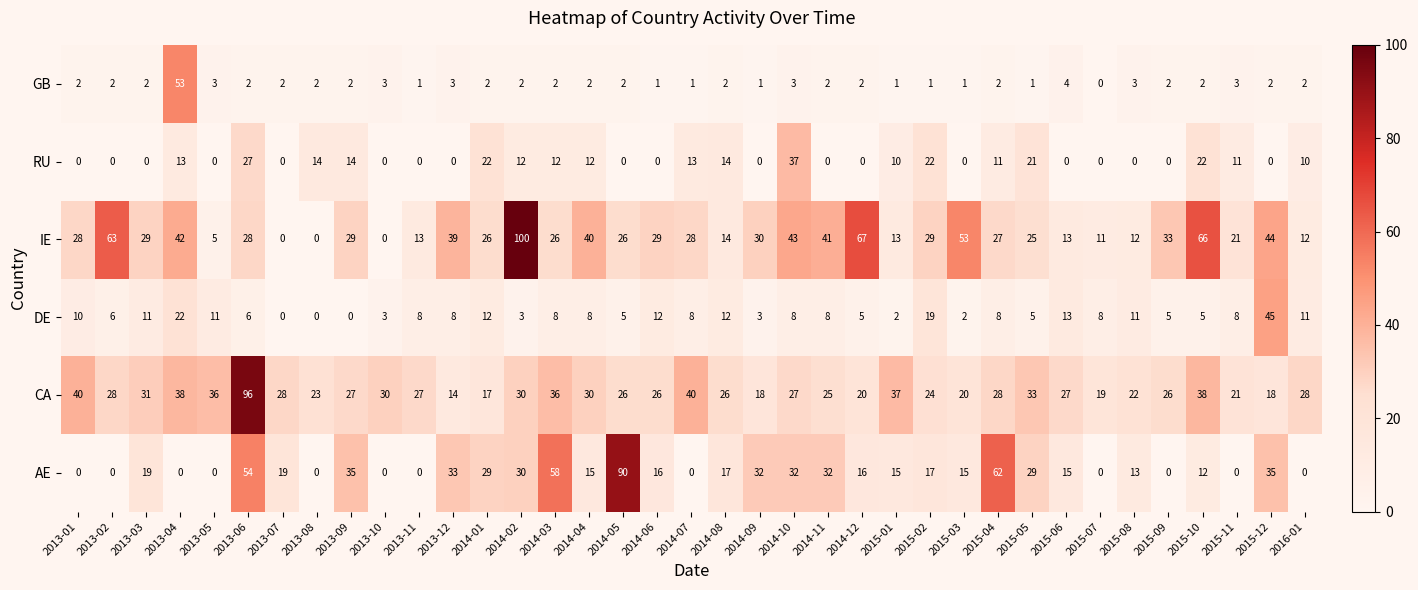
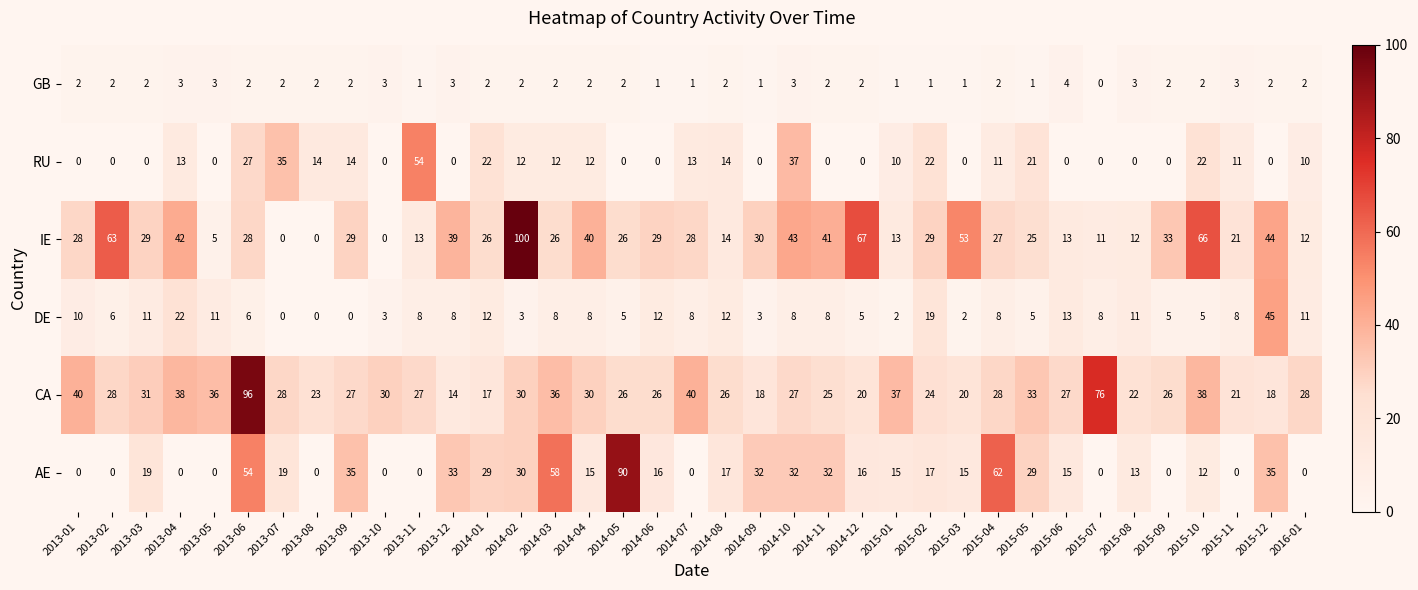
GB, 2013-04: 53 -> 3
RU, 2013-07: 0 -> 35
RU, 2013-11: 0 -> 54
CA, 2015-07: 19 -> 76
